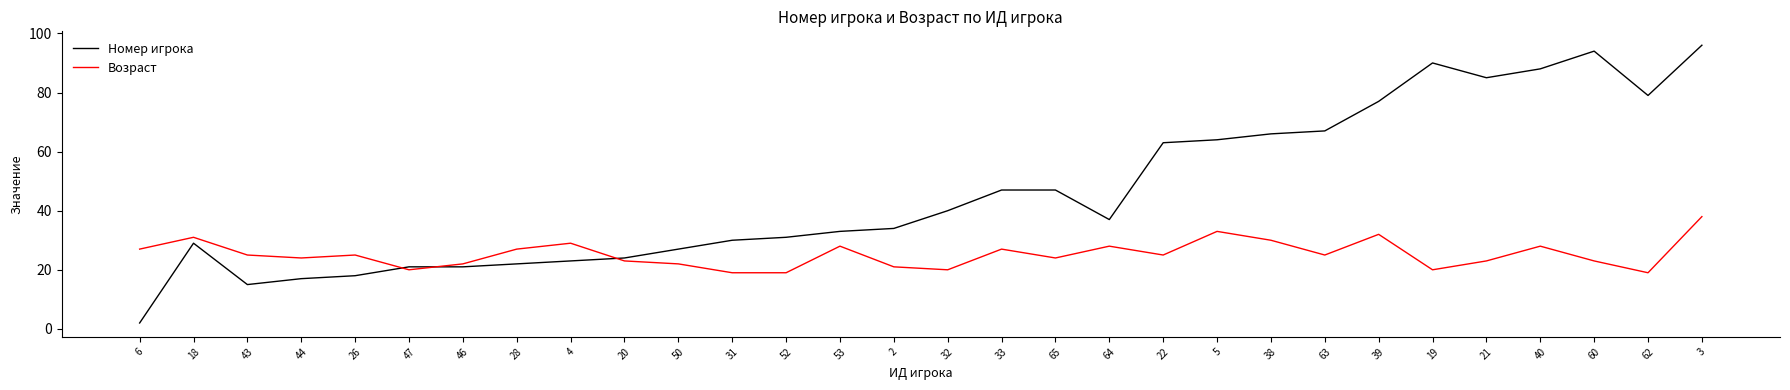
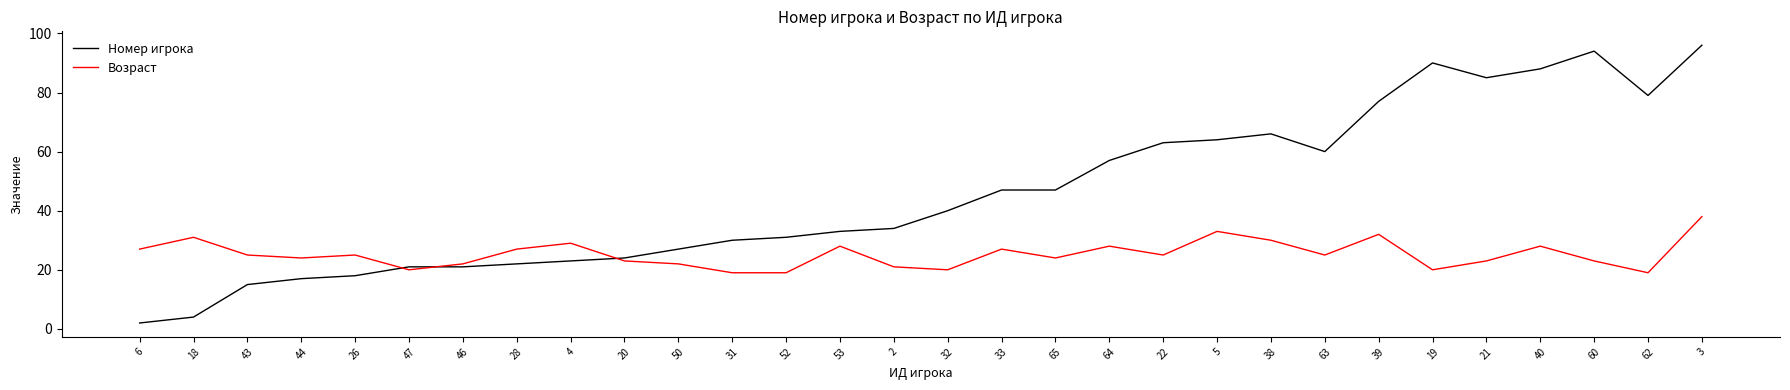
Номер игрока, 18: 29 -> 4
Номер игрока, 64: 37 -> 57
Номер игрока, 63: 67 -> 60
